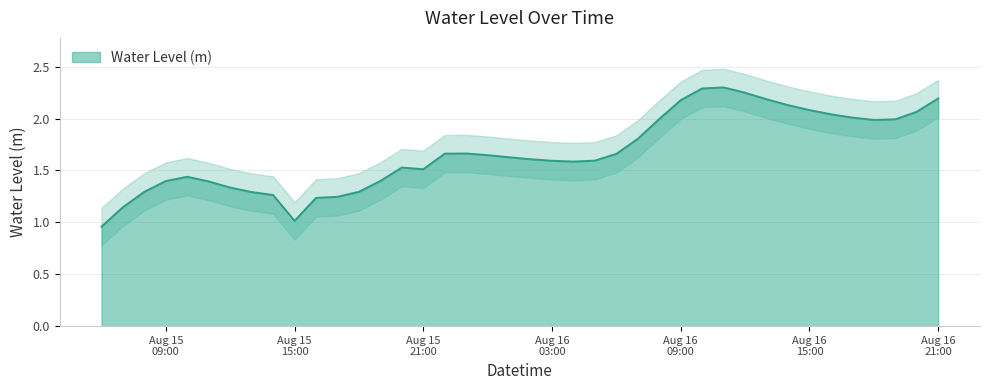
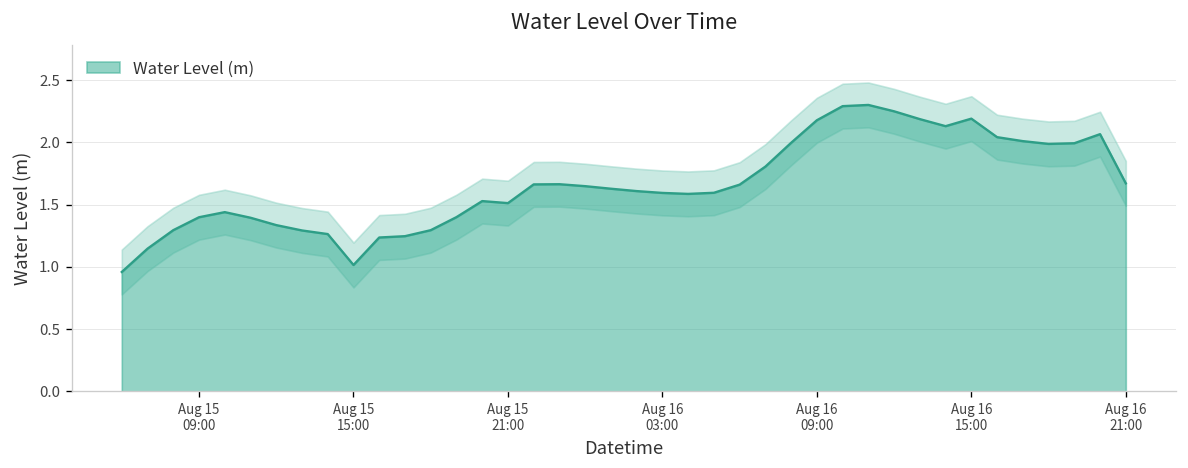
Water Level (m), Aug 16 15:00: 2.08 -> 2.19
Water Level (m), Aug 16 21:00: 2.19 -> 1.67
